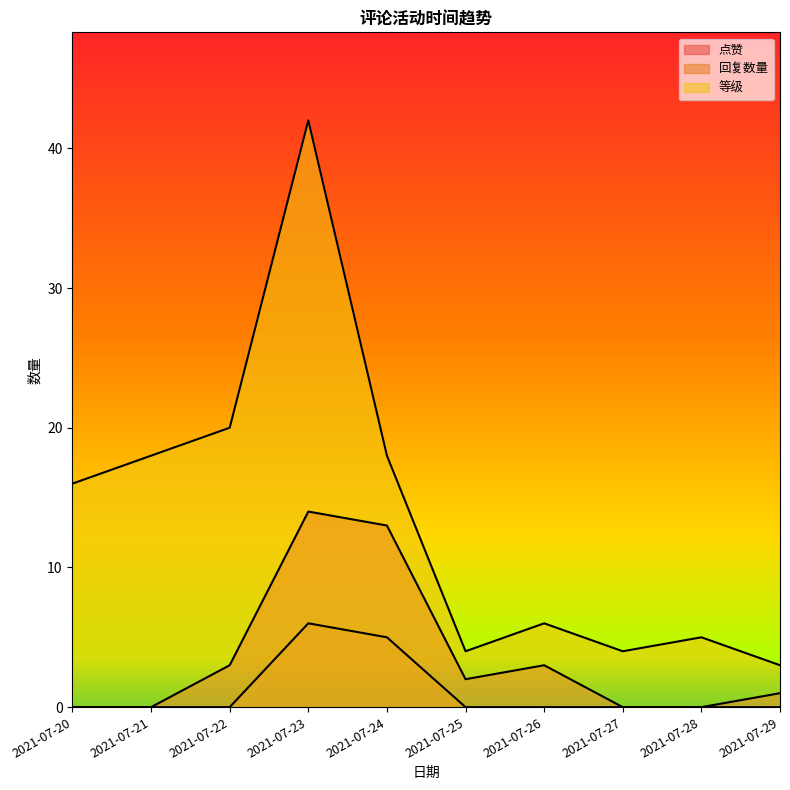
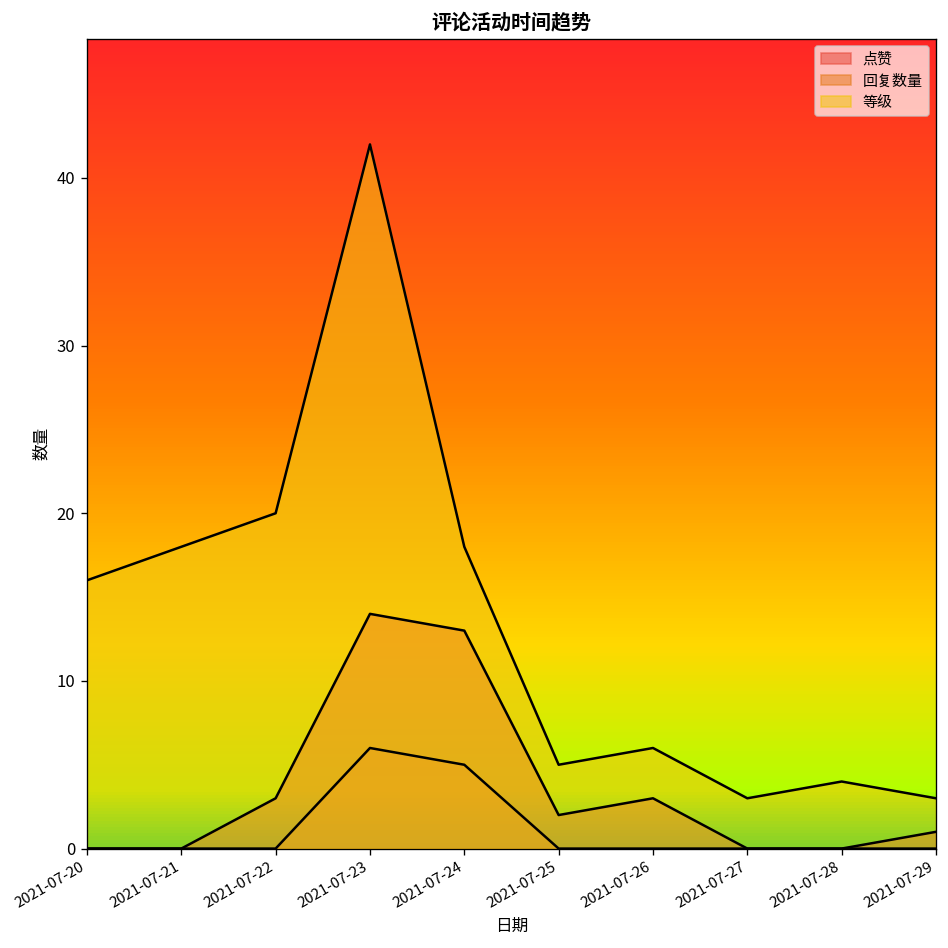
等级, 2021-07-25: 4 -> 5
等级, 2021-07-27: 4 -> 3
等级, 2021-07-28: 5 -> 4
